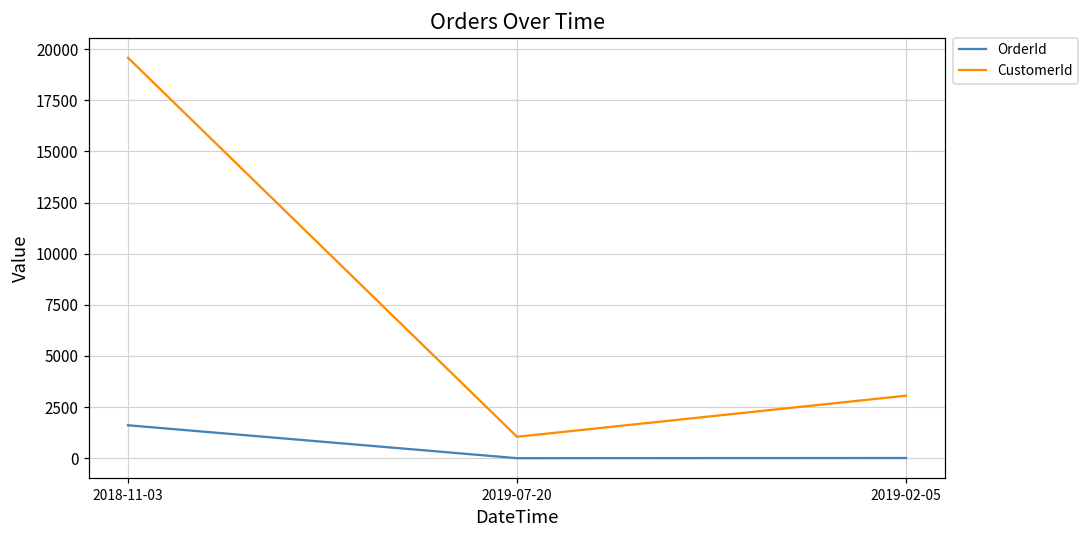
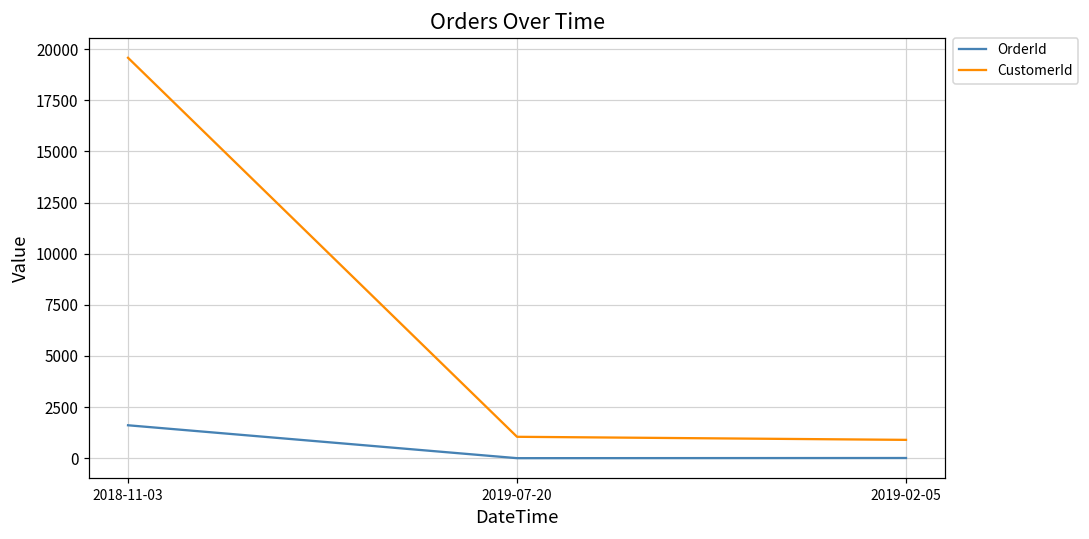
CustomerId, 2019-02-05: 3100 -> 900
